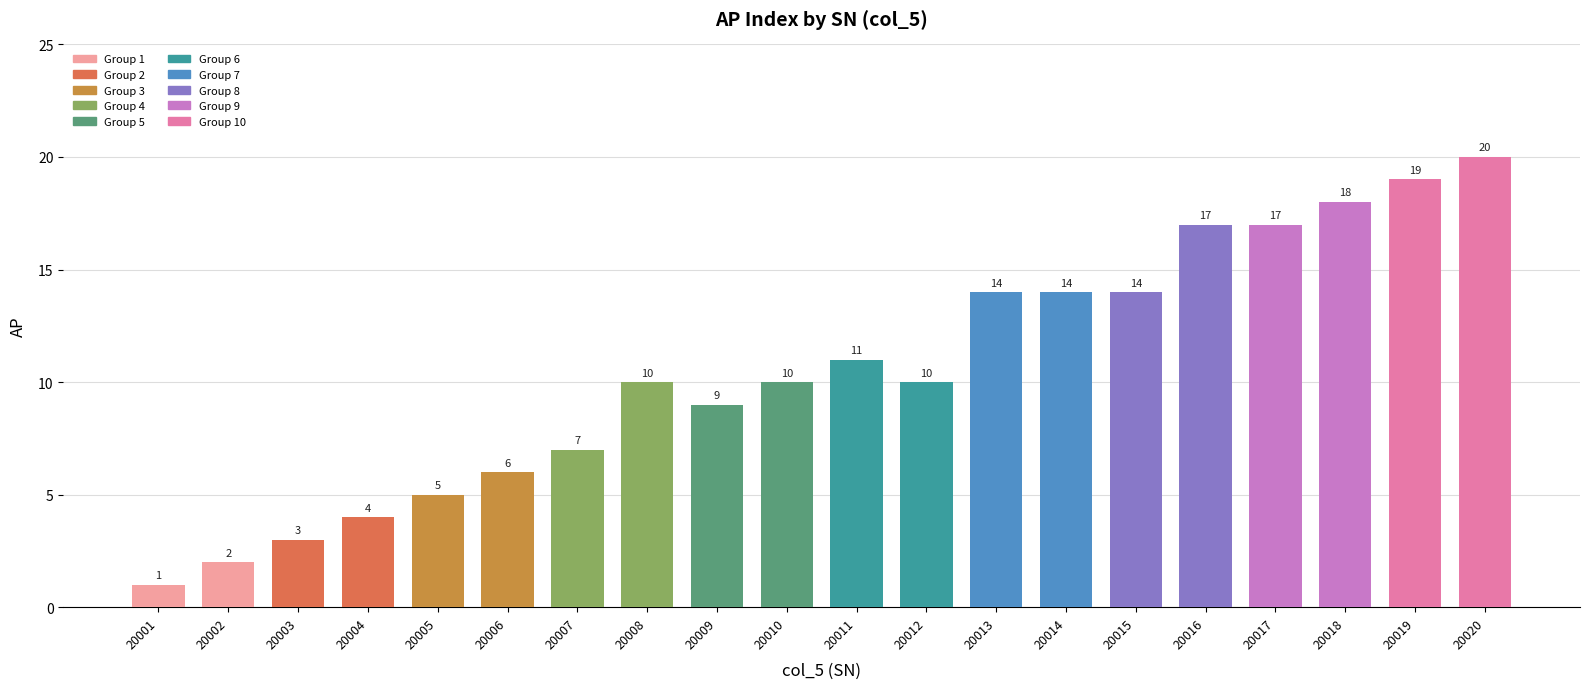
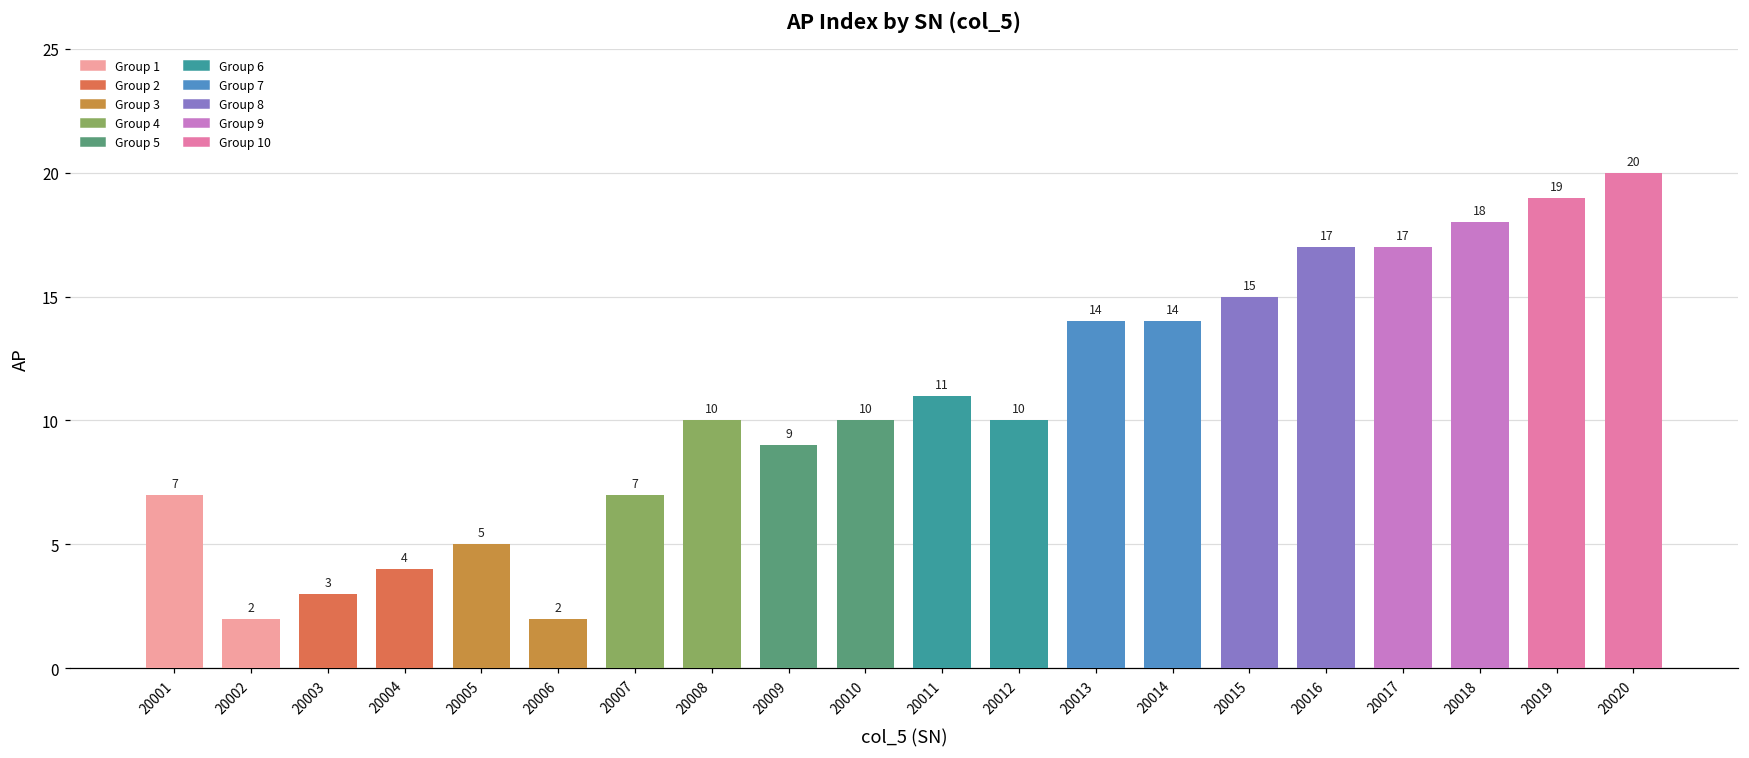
20001: 1 -> 7
20006: 6 -> 2
20015: 14 -> 15
